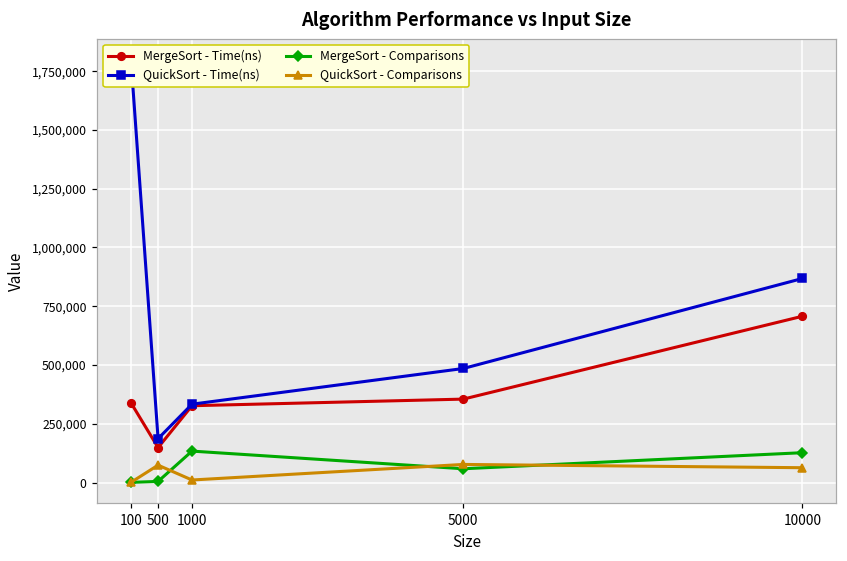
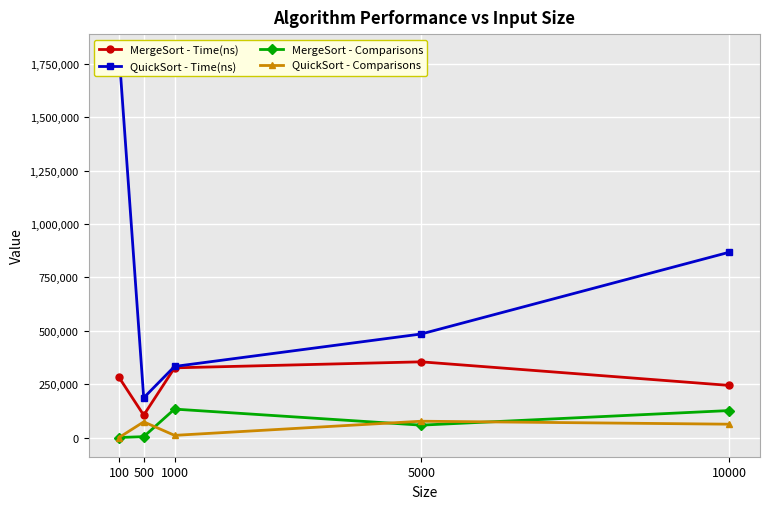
MergeSort - Time(ns), 100: 340,000 -> 280,000
MergeSort - Time(ns), 500: 150,000 -> 110,000
MergeSort - Time(ns), 10000: 710,000 -> 240,000
